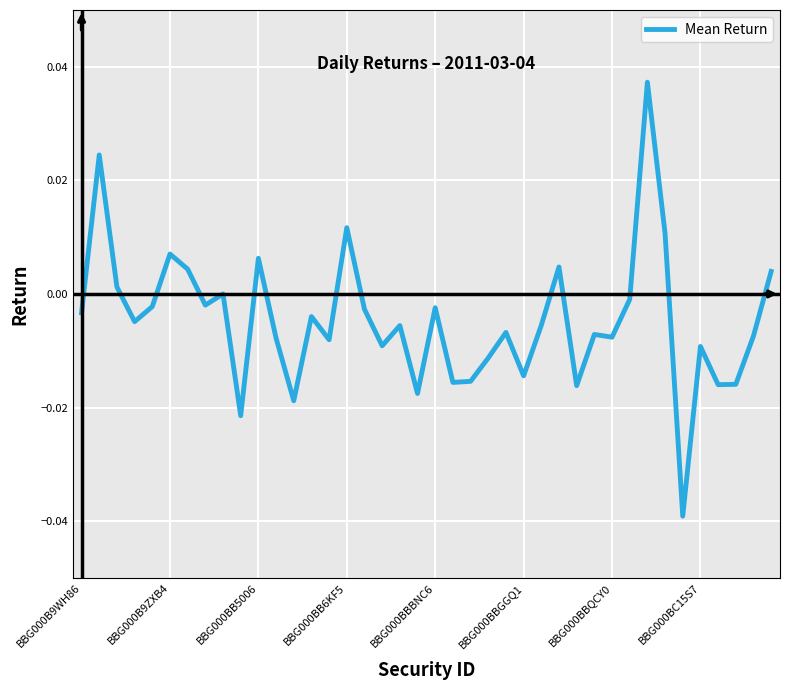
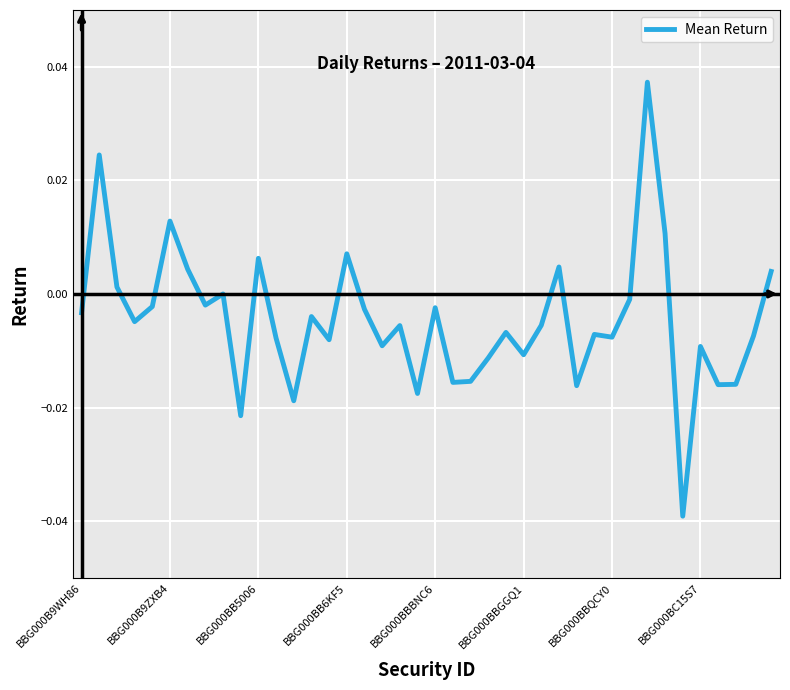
BBG000B9ZXB4: 0.007 -> 0.013
BBG000BB6KF5: 0.012 -> 0.007
BBG000BBGGQ1: -0.014 -> -0.011
